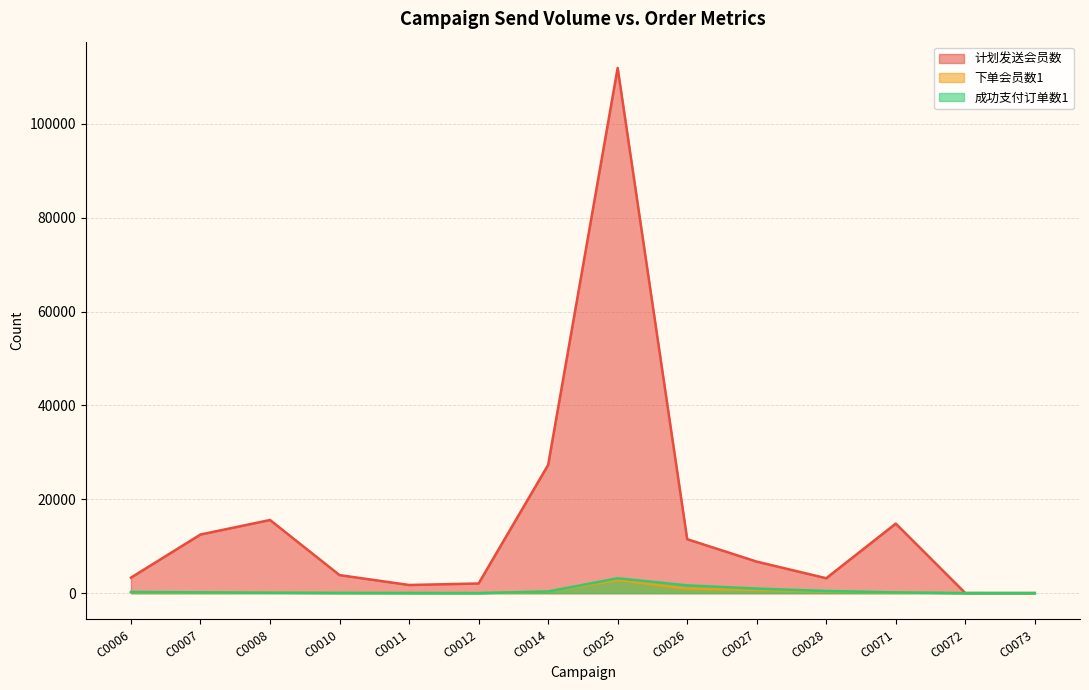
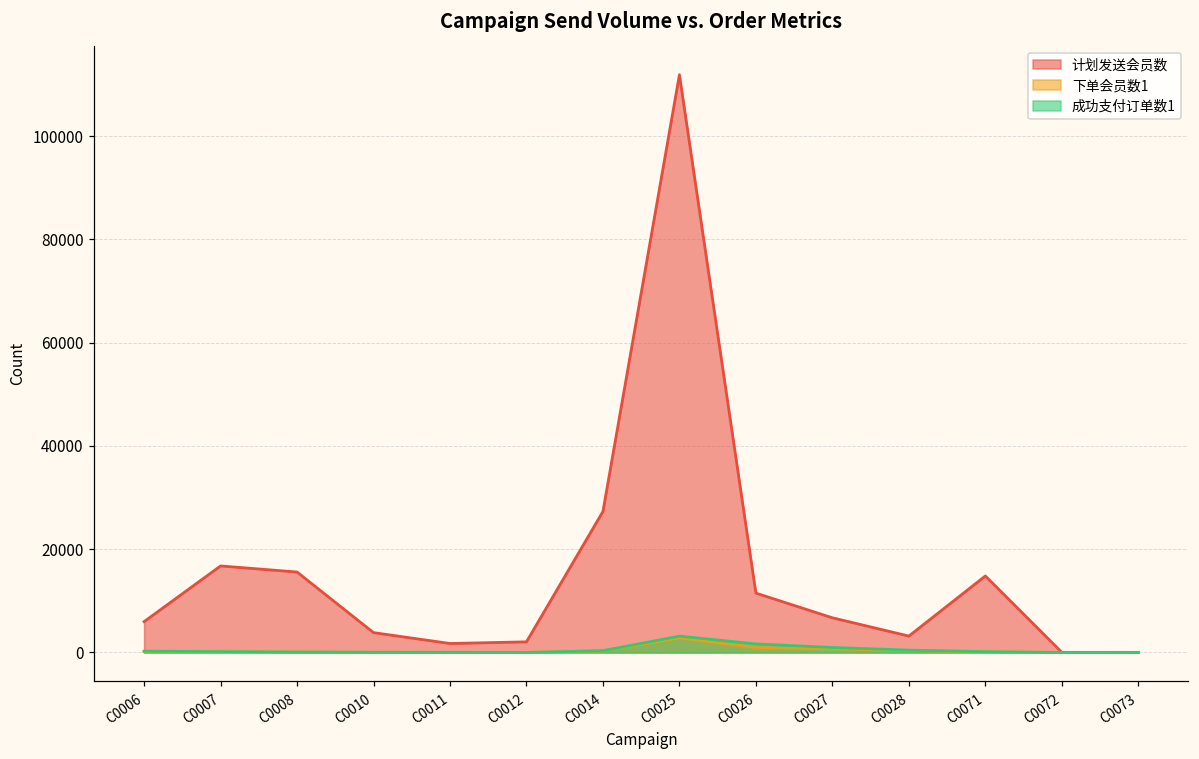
计划发送会员数, C0006: 3000 -> 6000
计划发送会员数, C0007: 12000 -> 17000
